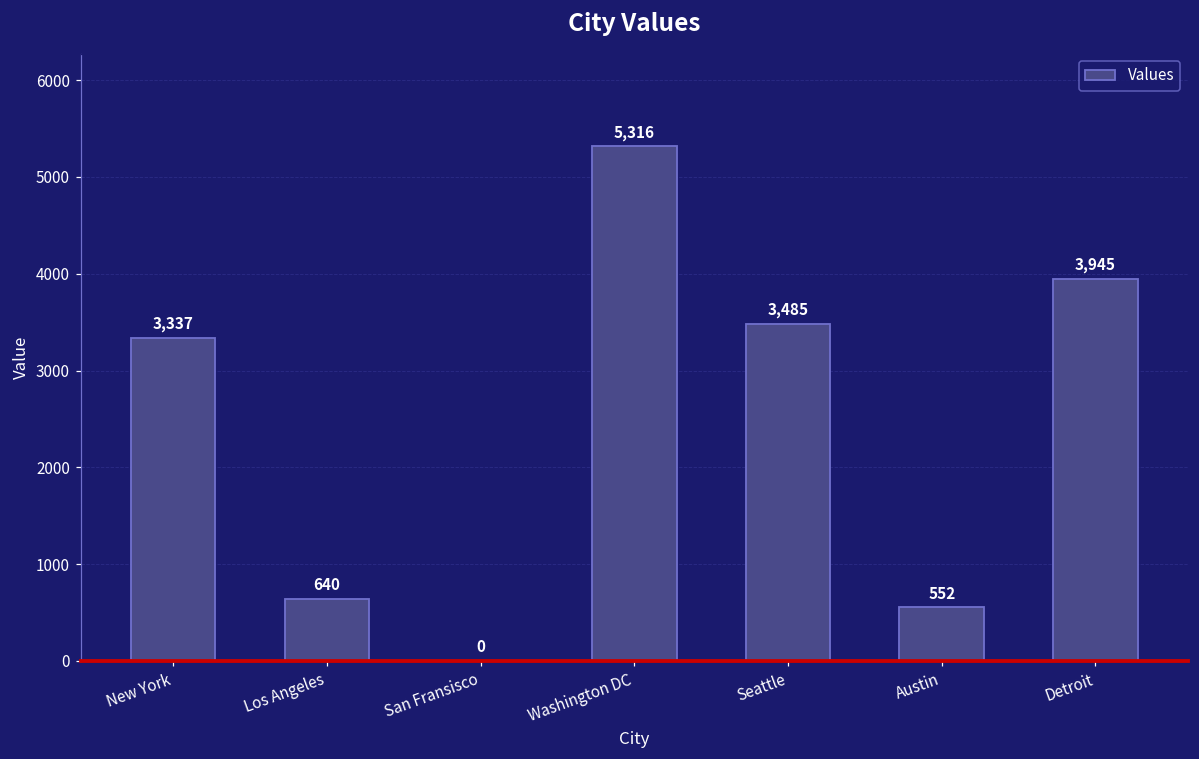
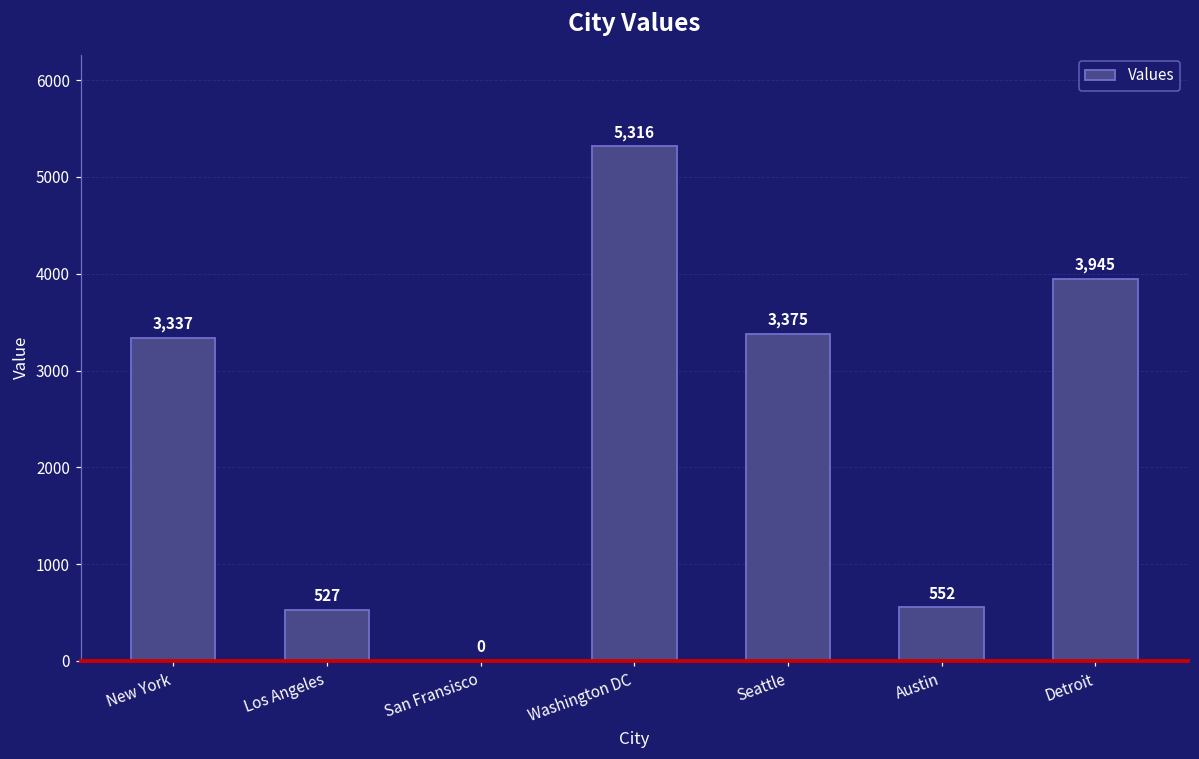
Los Angeles: 640 -> 527
Seattle: 3,485 -> 3,375
